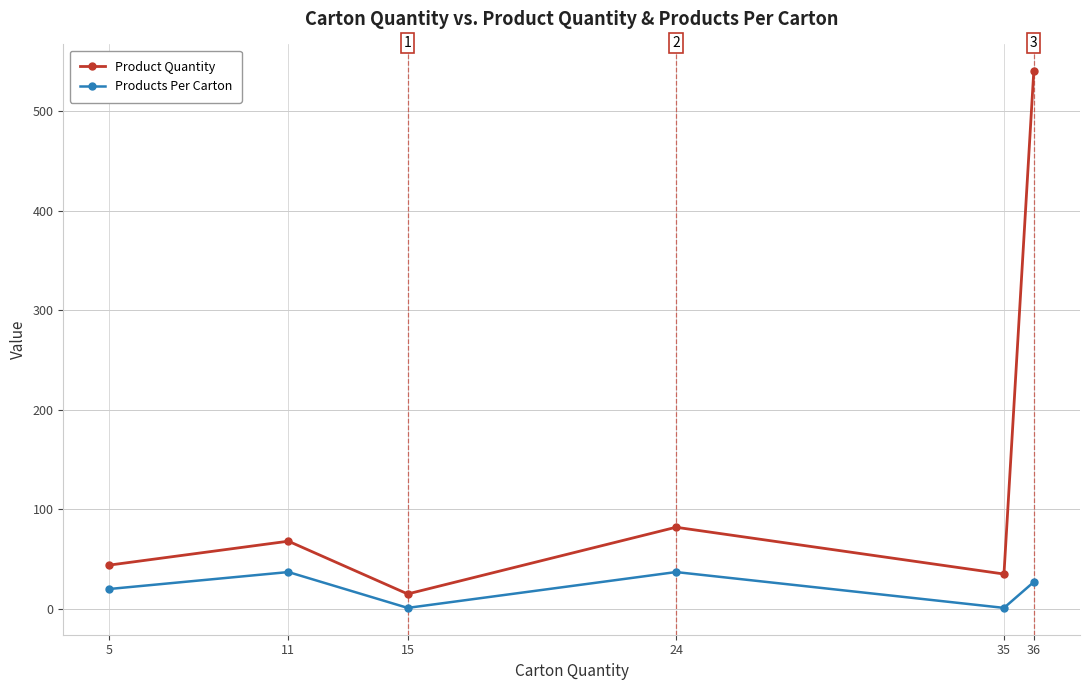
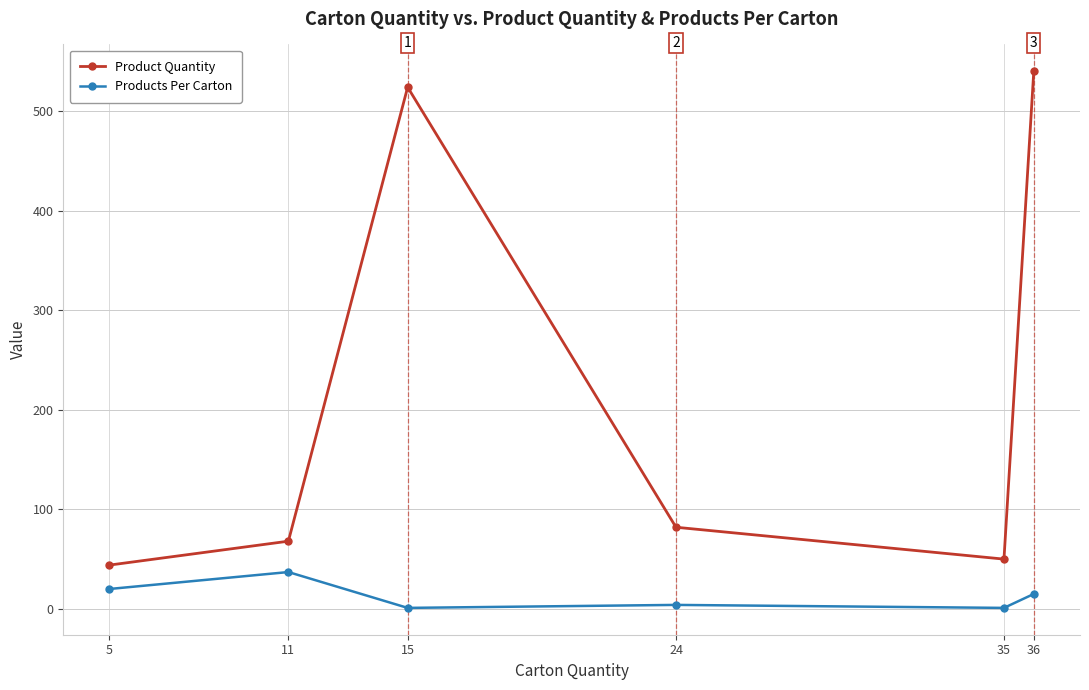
Product Quantity, 15: 20 -> 520
Products Per Carton, 24: 40 -> 0
Product Quantity, 35: 40 -> 50
Products Per Carton, 36: 30 -> 20
